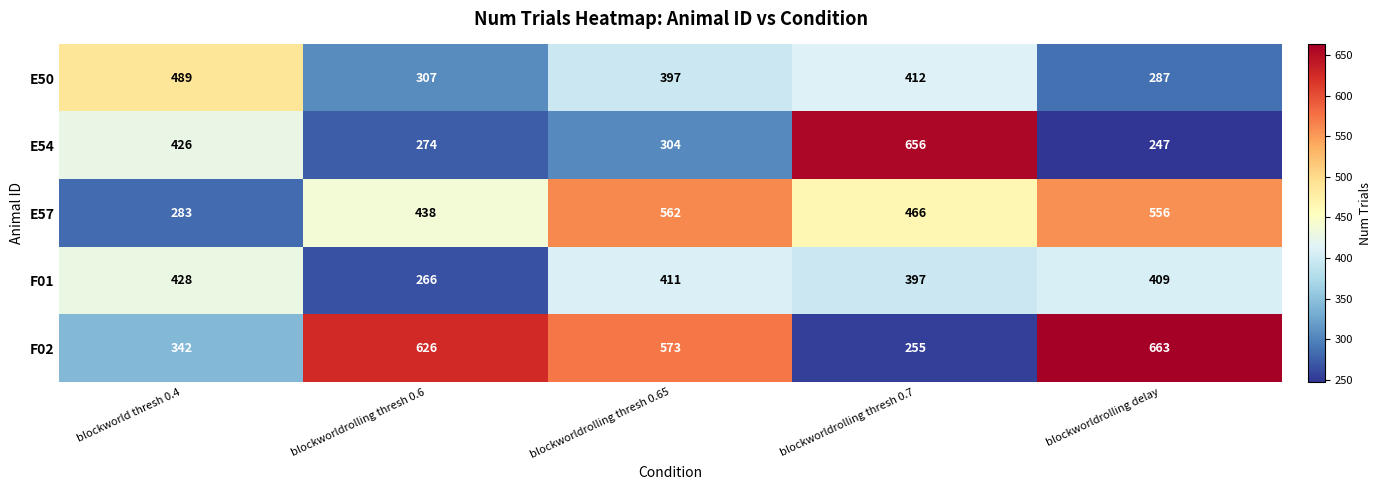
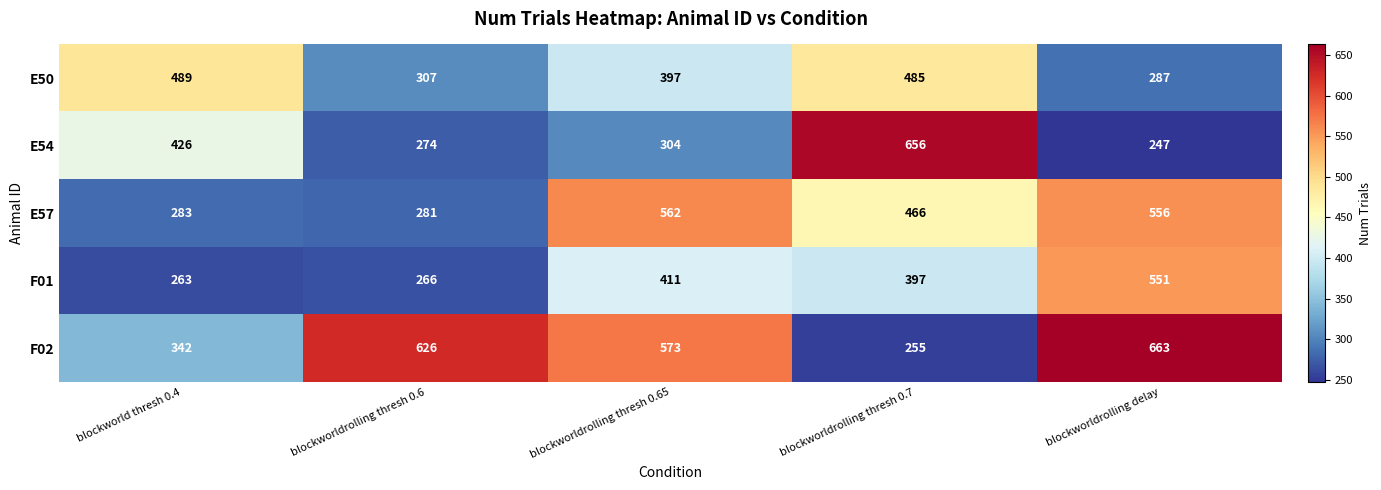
E50, blockworldrolling thresh 0.7: 412 -> 485
E57, blockworldrolling thresh 0.6: 438 -> 281
F01, blockworld thresh 0.4: 428 -> 263
F01, blockworldrolling delay: 409 -> 551
